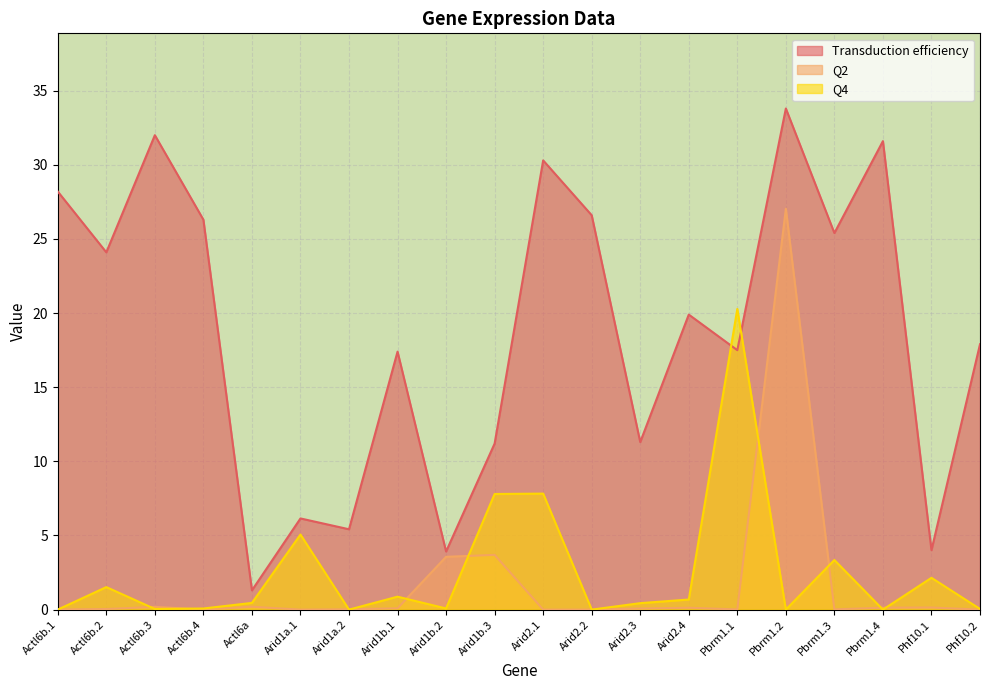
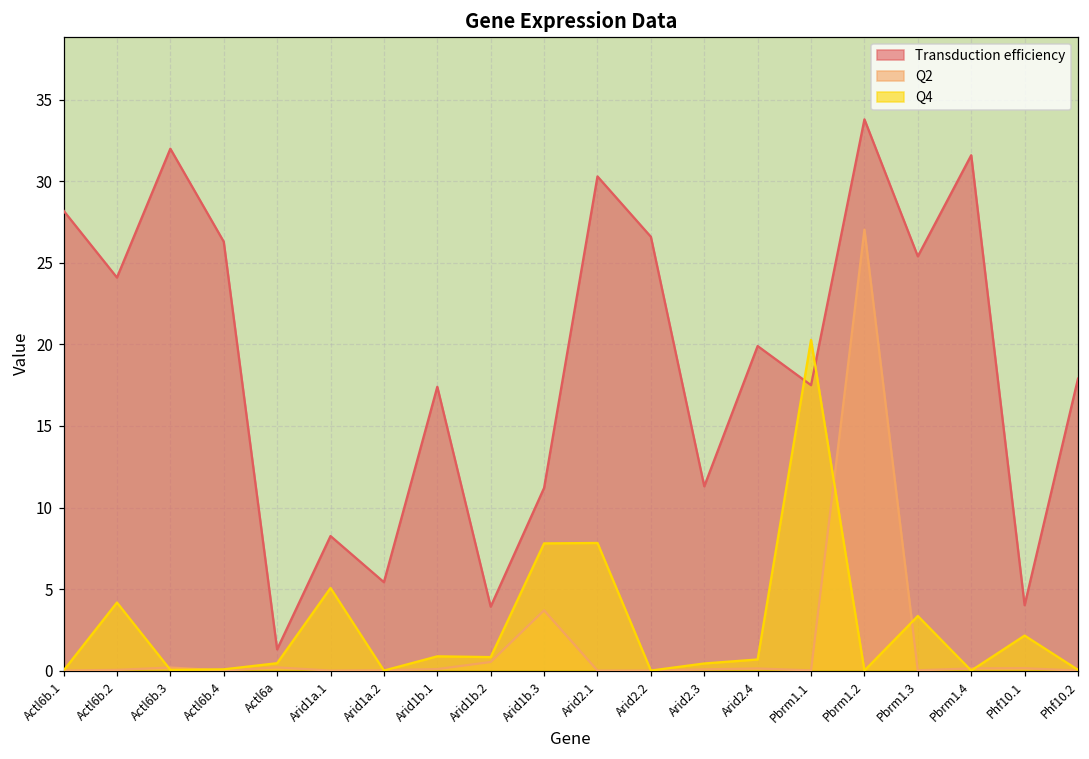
Q4, Actl6b.2: 1.5 -> 4.2
Transduction efficiency, Arid1a.1: 6.2 -> 8.3
Q2, Arid1b.2: 3.6 -> 0.5
Q4, Arid1b.2: 0.1 -> 0.8
